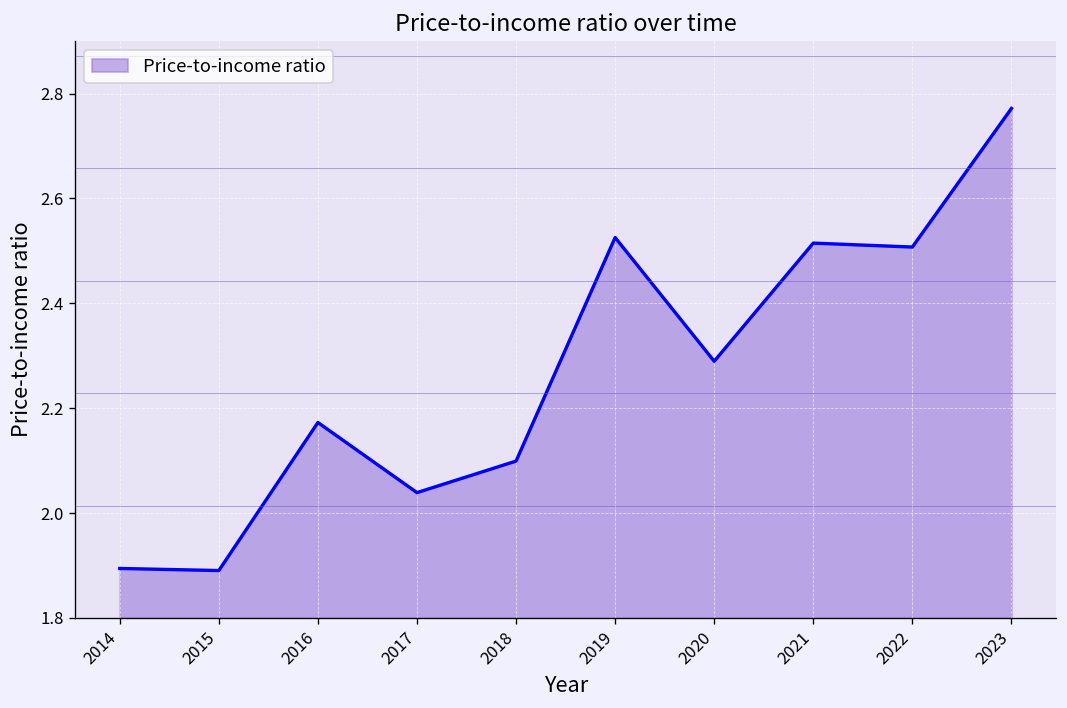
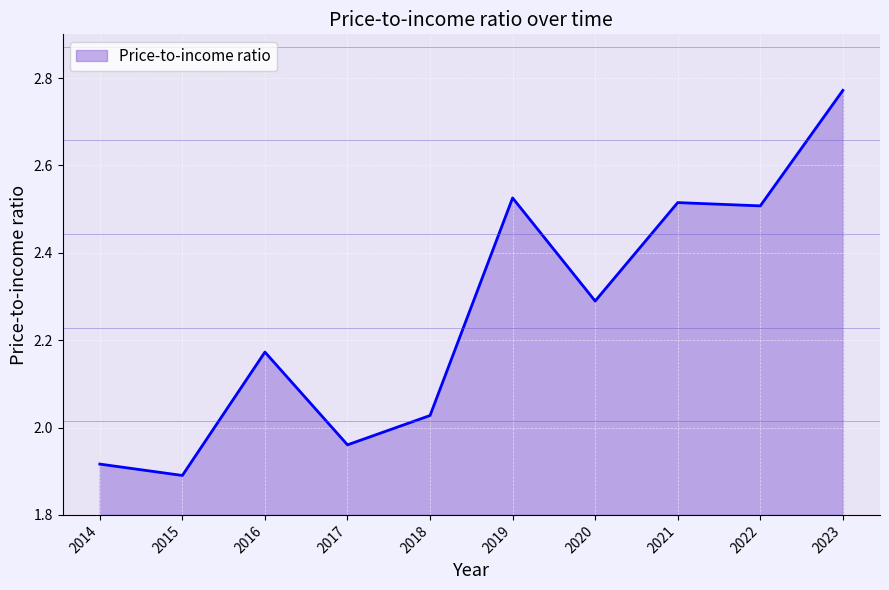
2014: 1.89 -> 1.92
2017: 2.04 -> 1.96
2018: 2.10 -> 2.03
